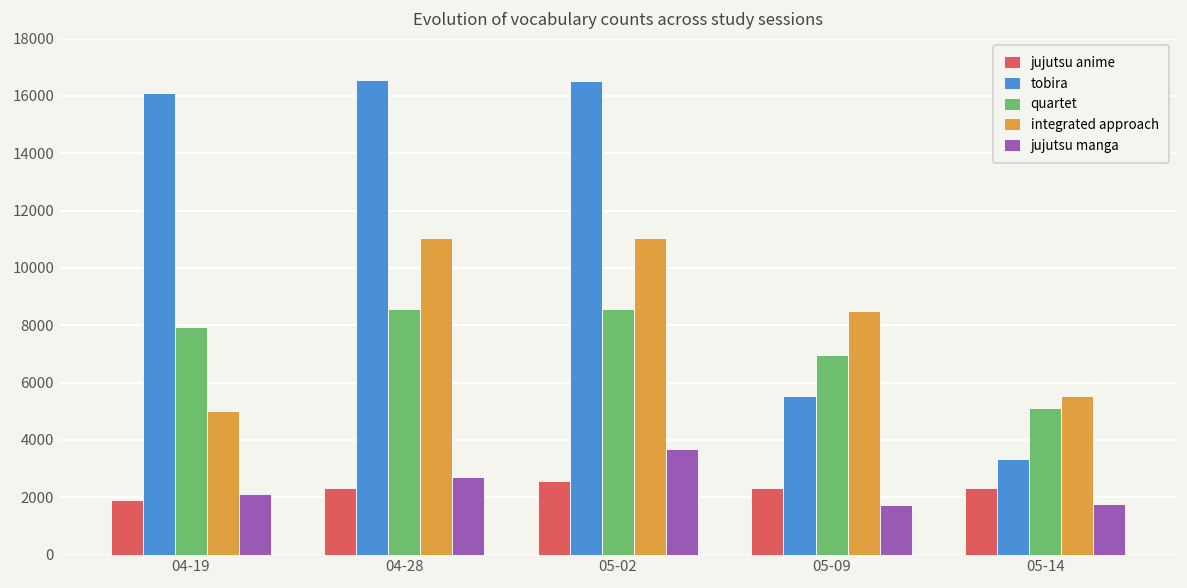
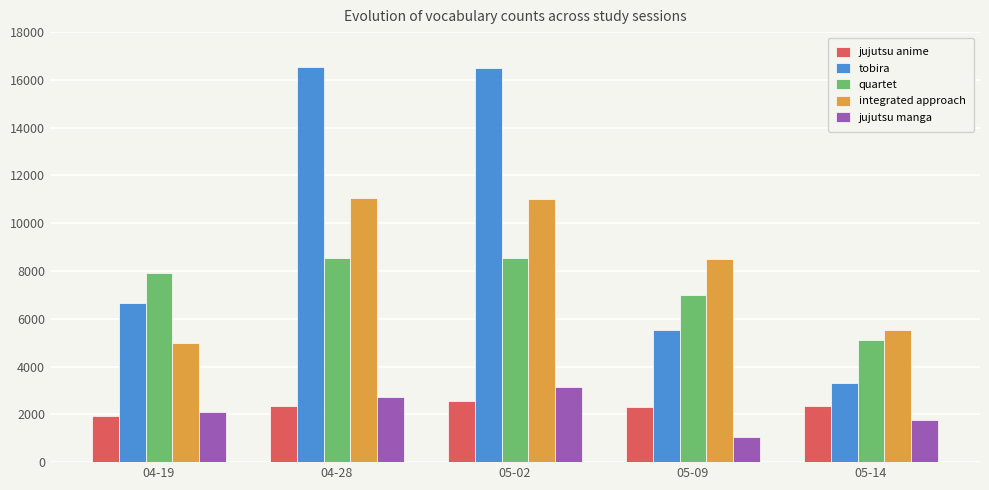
tobira, 04-19: 16100 -> 6700
jujutsu manga, 05-02: 3700 -> 3100
jujutsu manga, 05-09: 1700 -> 1100
